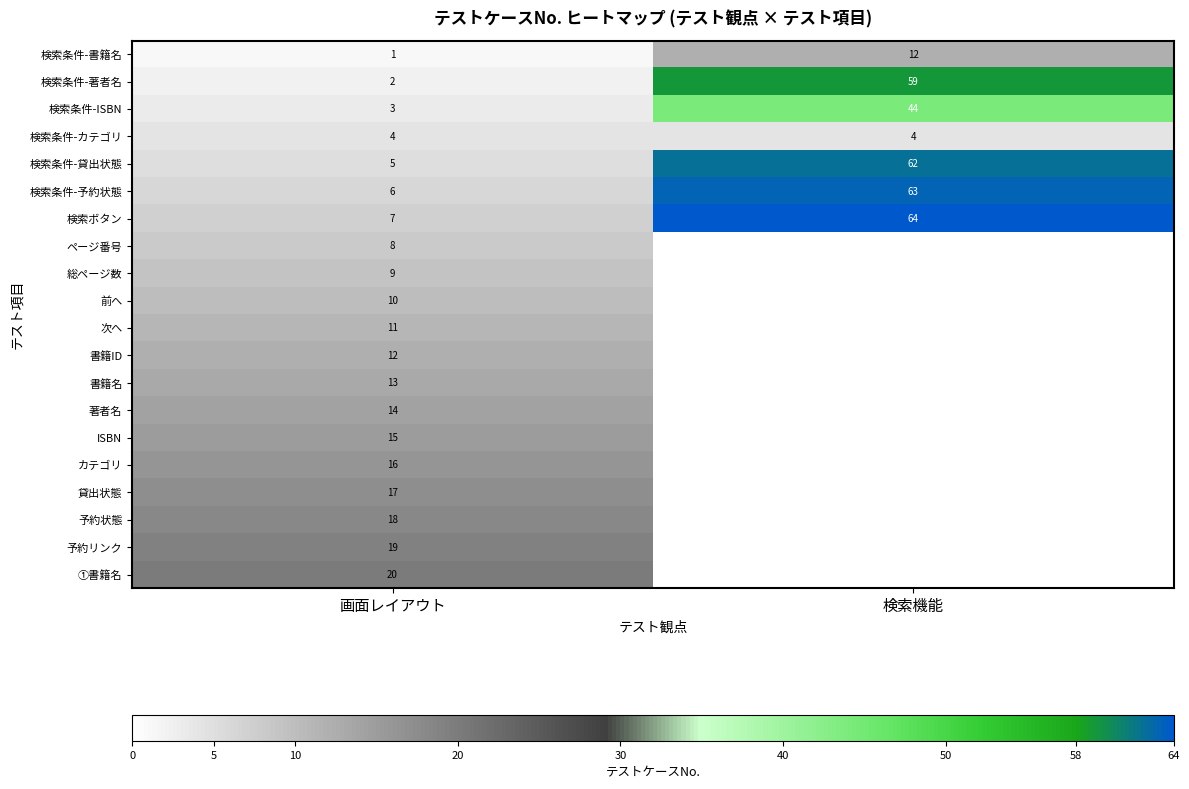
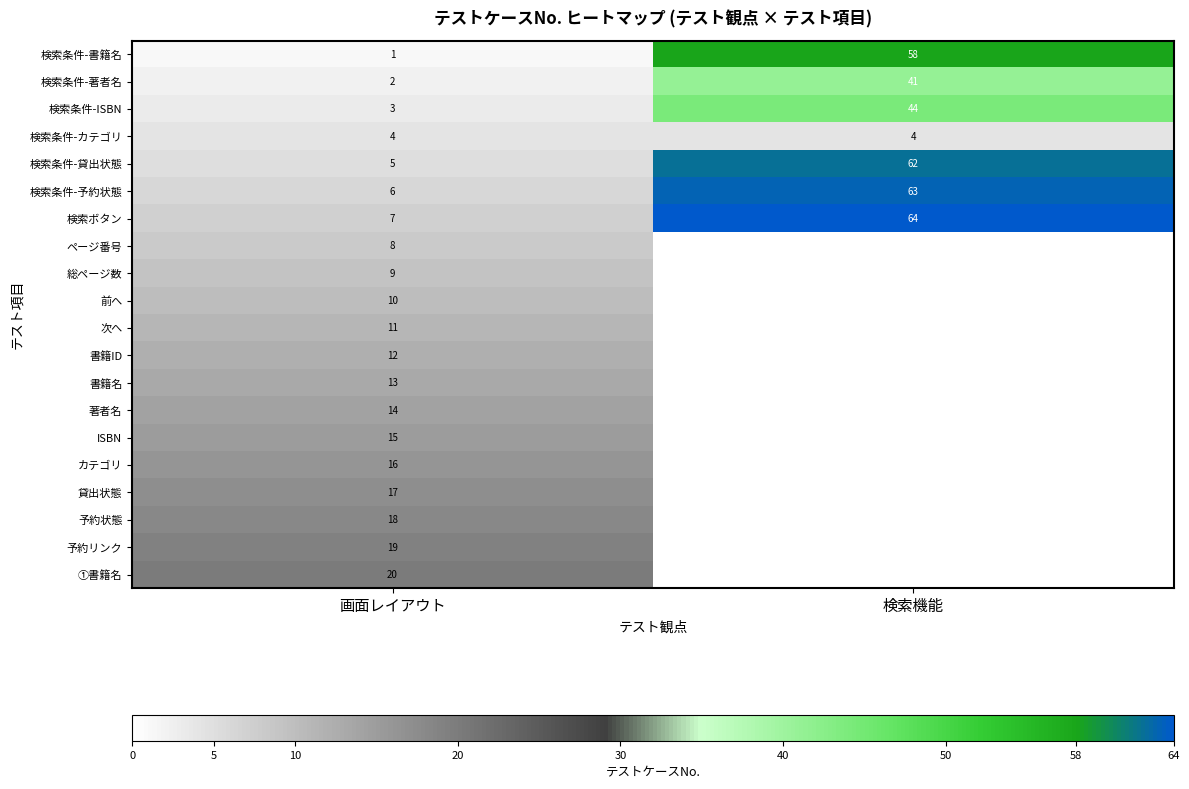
検索条件-書籍名, 検索機能: 12 -> 58
検索条件-著者名, 検索機能: 59 -> 41
